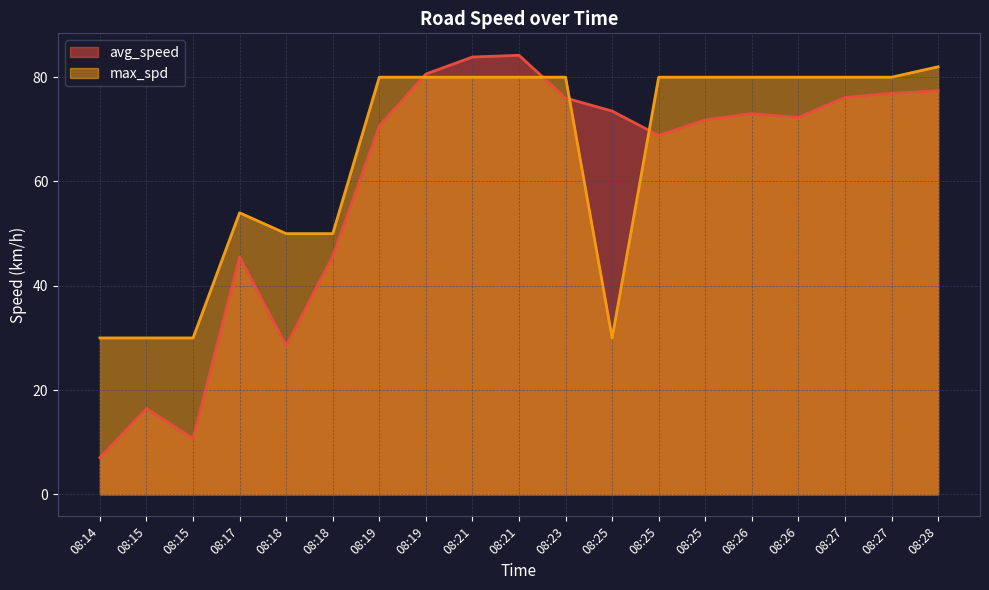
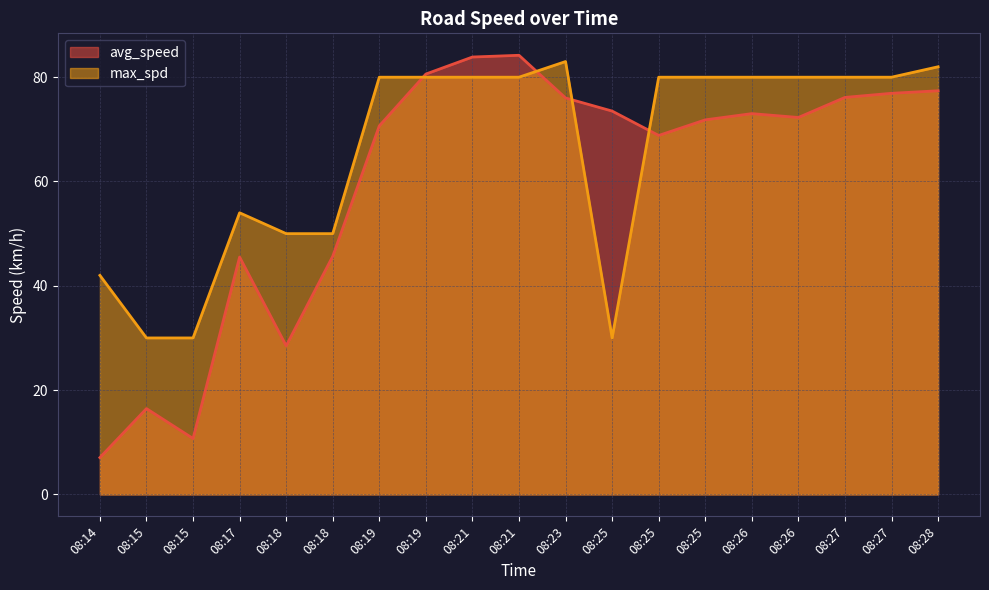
max_spd, 08:14: 30 -> 42
max_spd, 08:23: 80 -> 83
